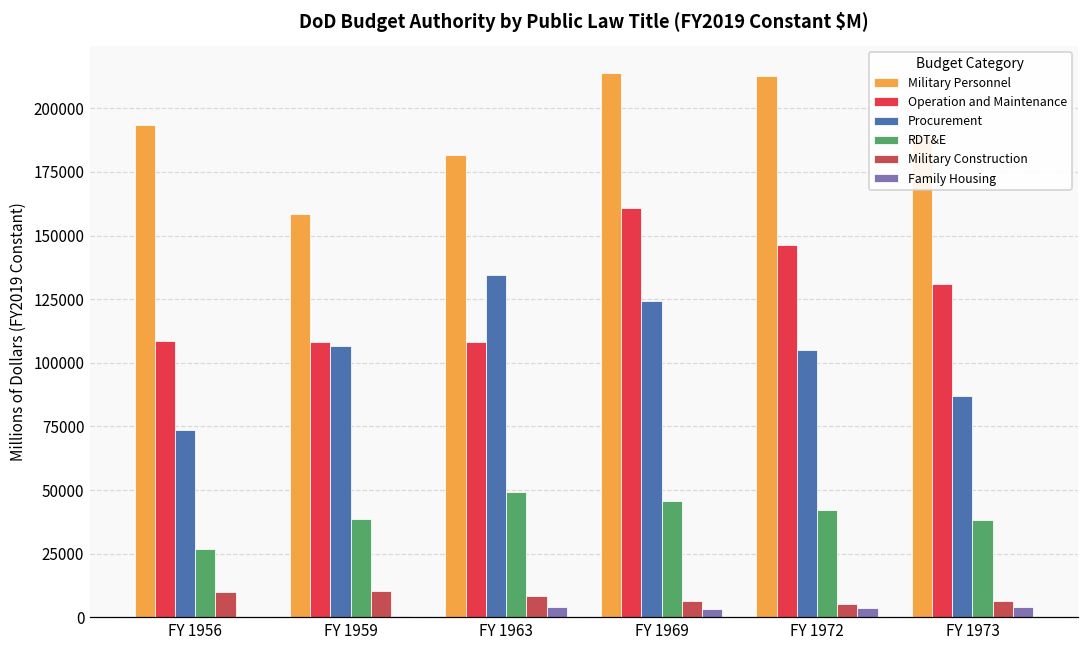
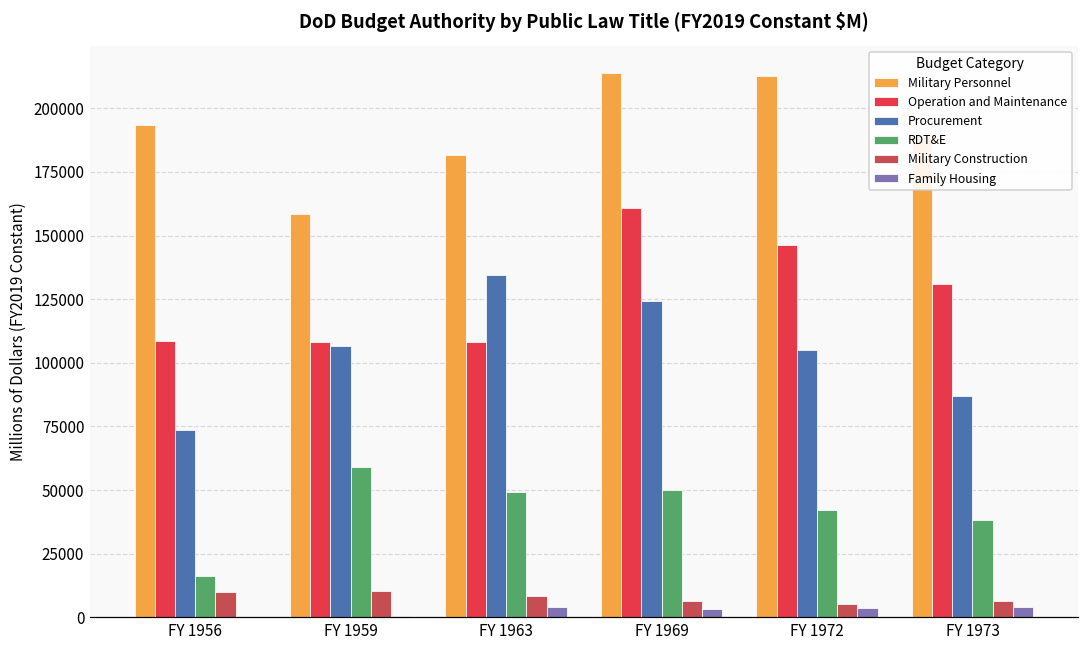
RDT&E, FY 1956: 27000 -> 16000
RDT&E, FY 1959: 39000 -> 59000
RDT&E, FY 1969: 46000 -> 50000
